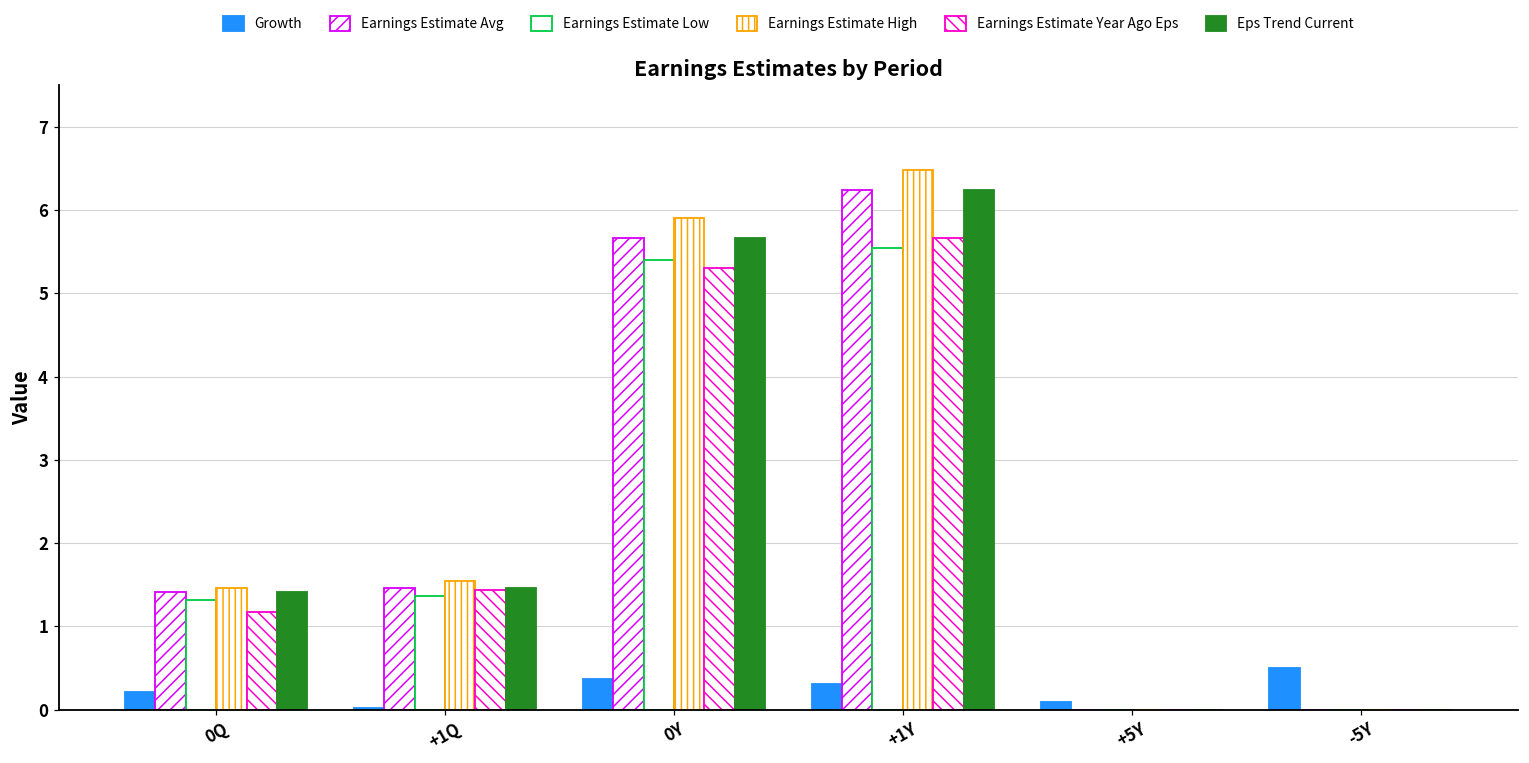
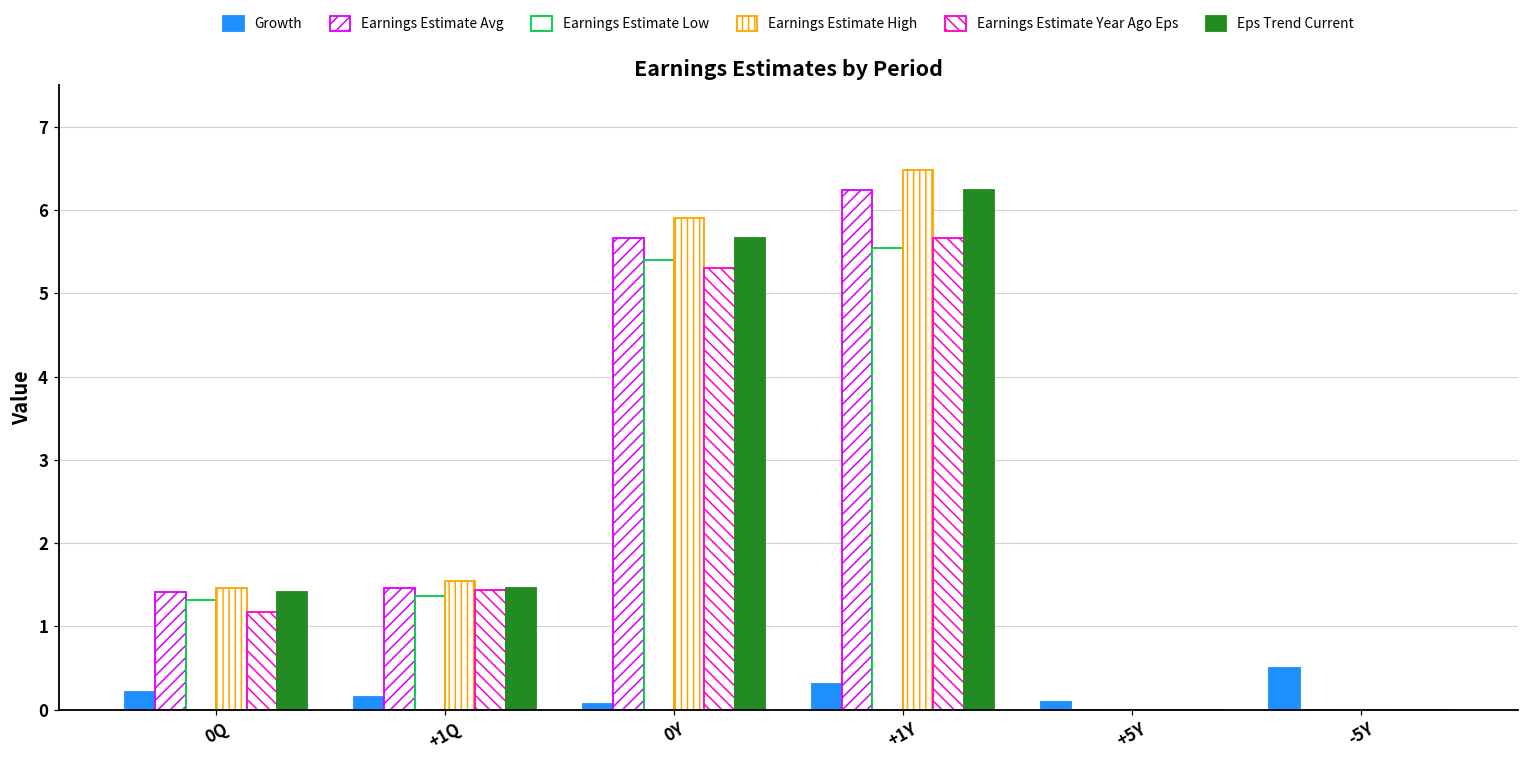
Growth, +1Q: 0.0 -> 0.2
Growth, 0Y: 0.4 -> 0.1
